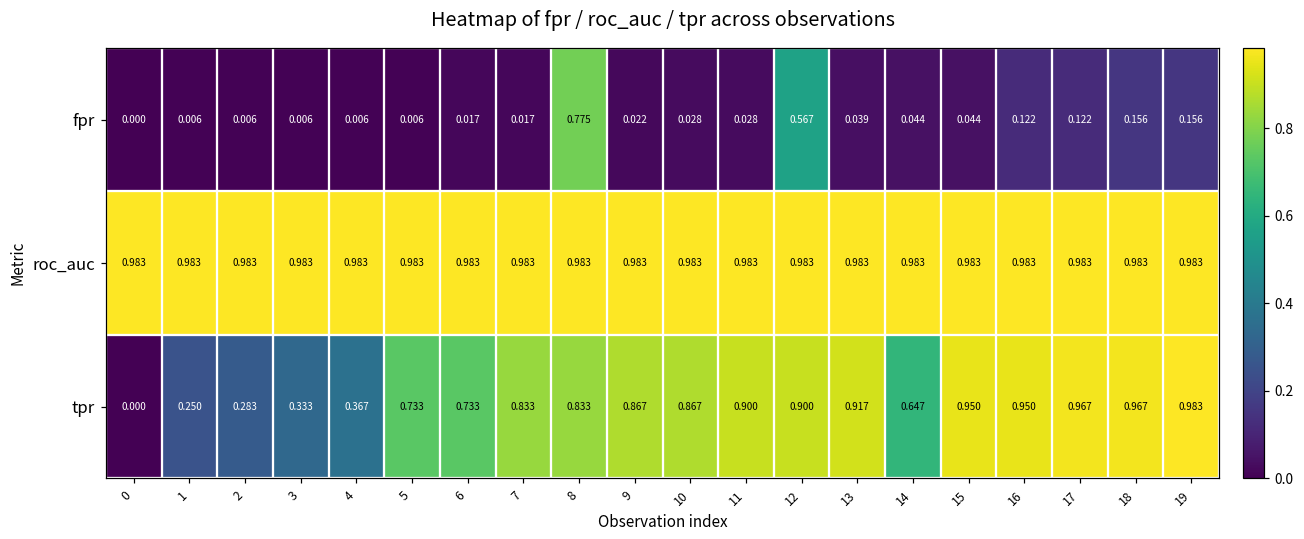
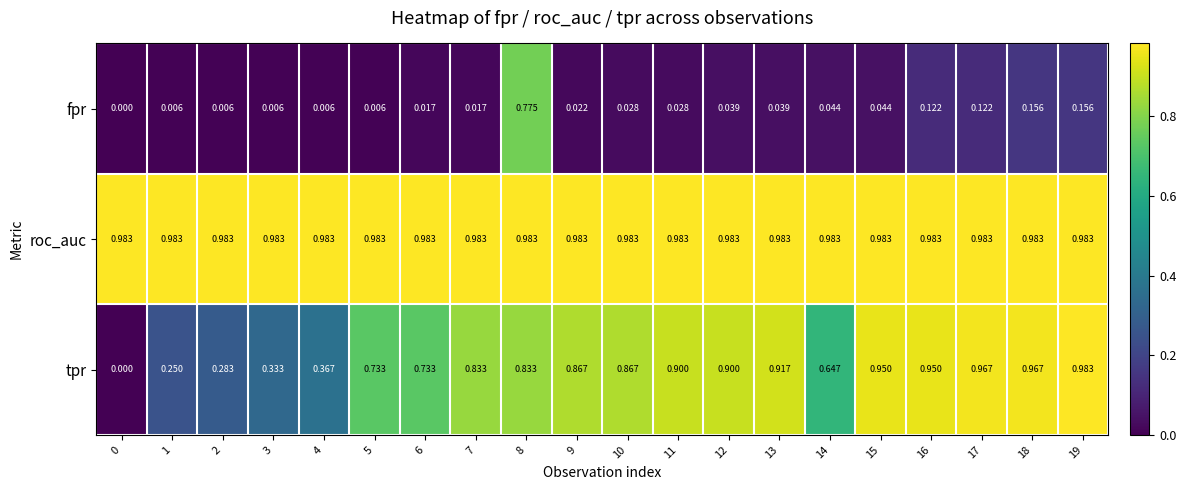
fpr, 12: 0.567 -> 0.039
